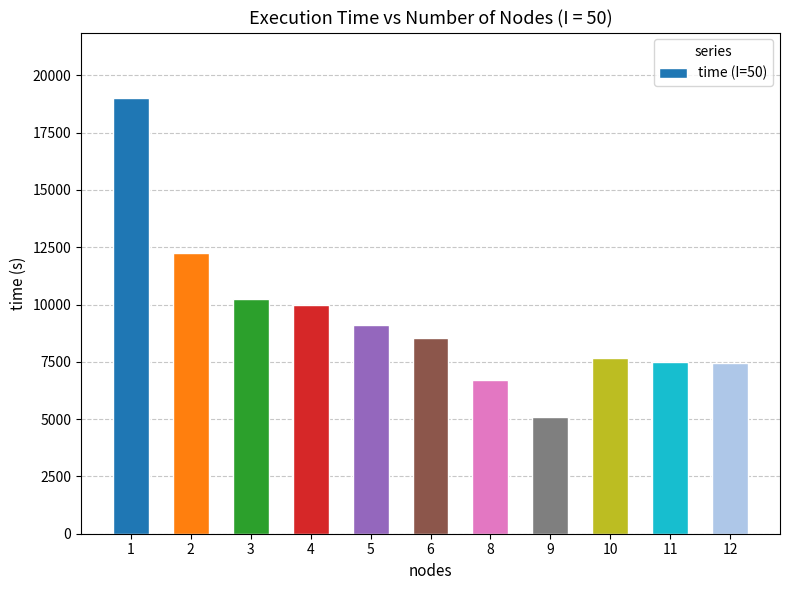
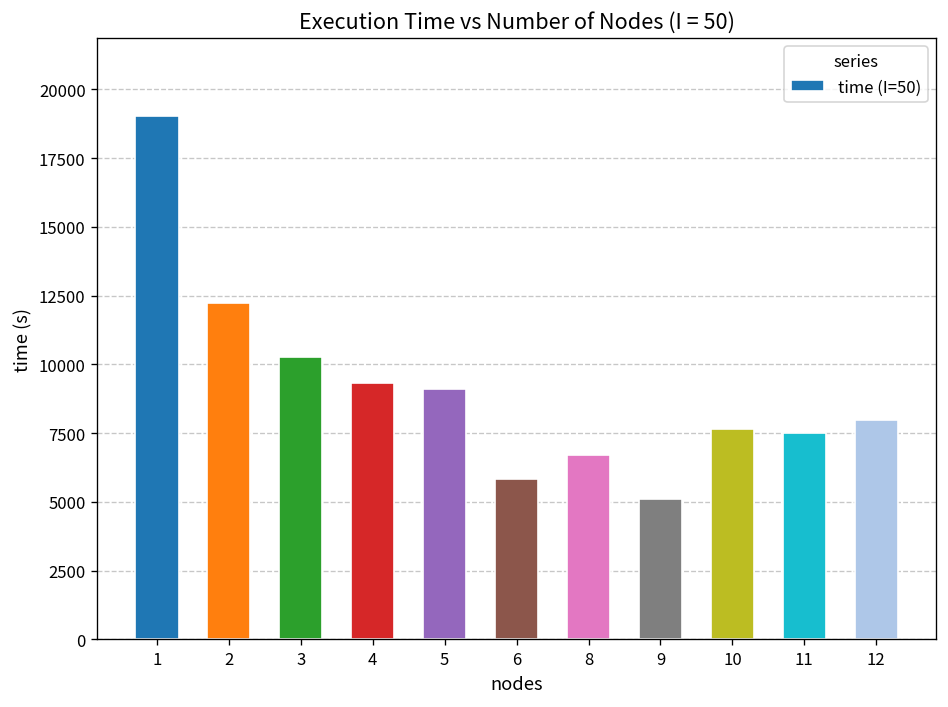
4: 10000 -> 9300
6: 8500 -> 5900
12: 7400 -> 8000
